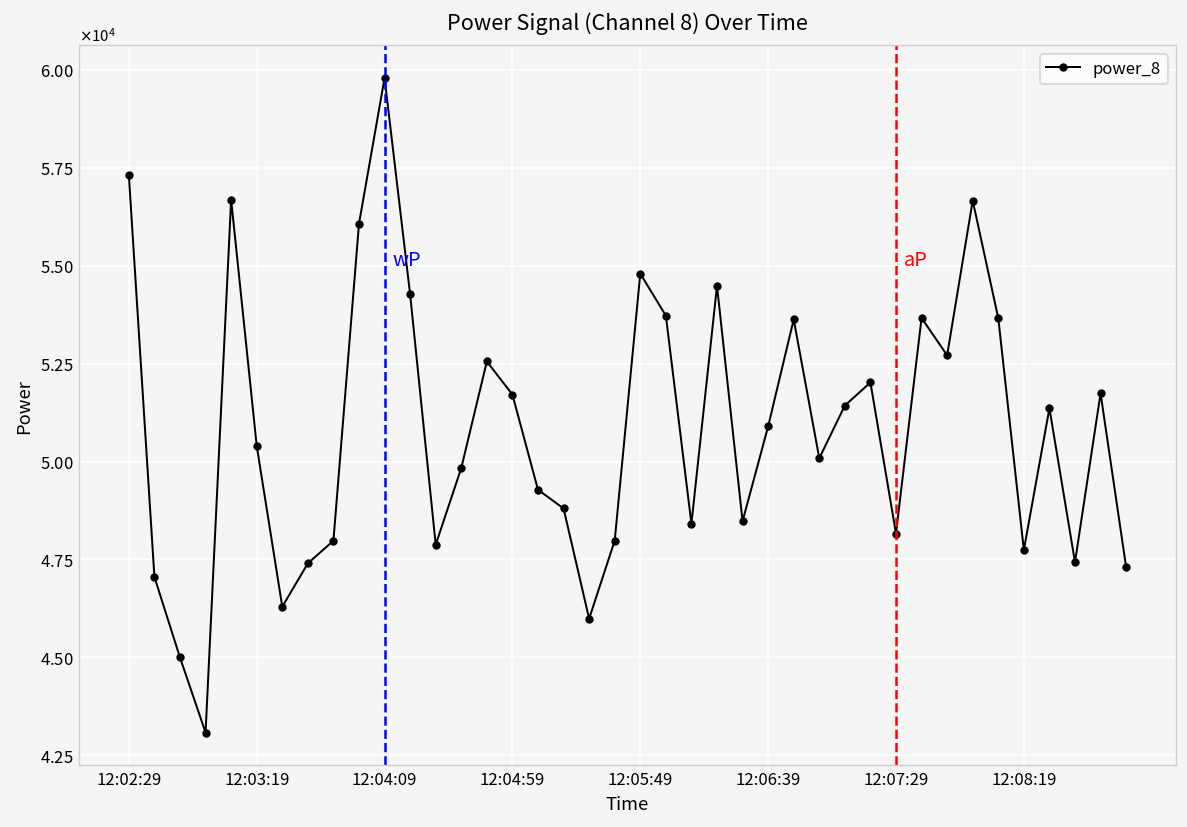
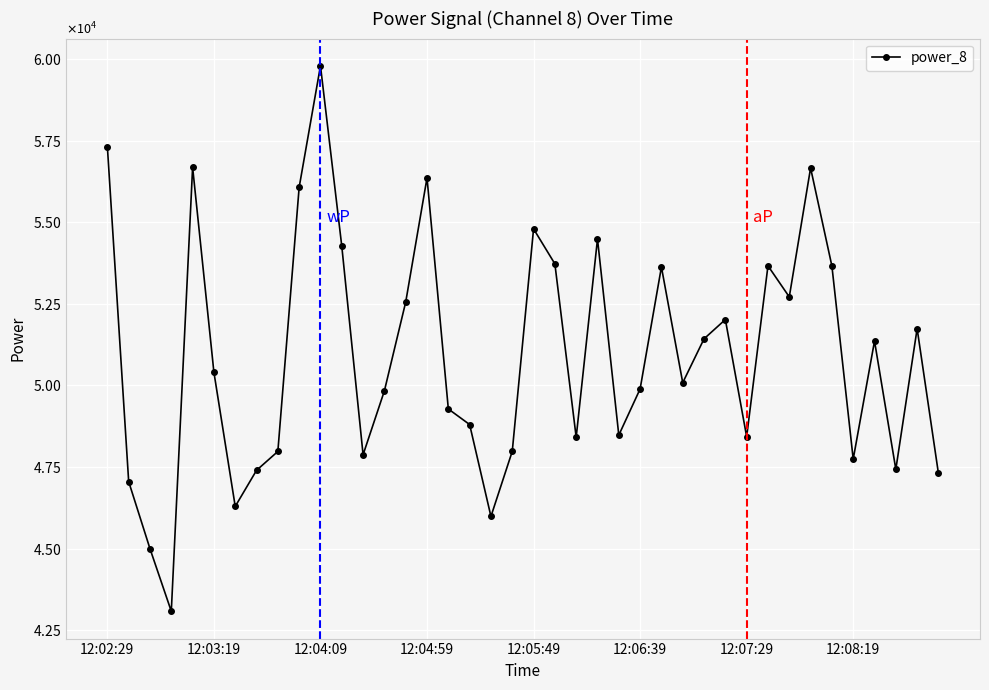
12:04:59: 51700 -> 56400
12:06:39: 50900 -> 49900
12:07:29: 48200 -> 48400
